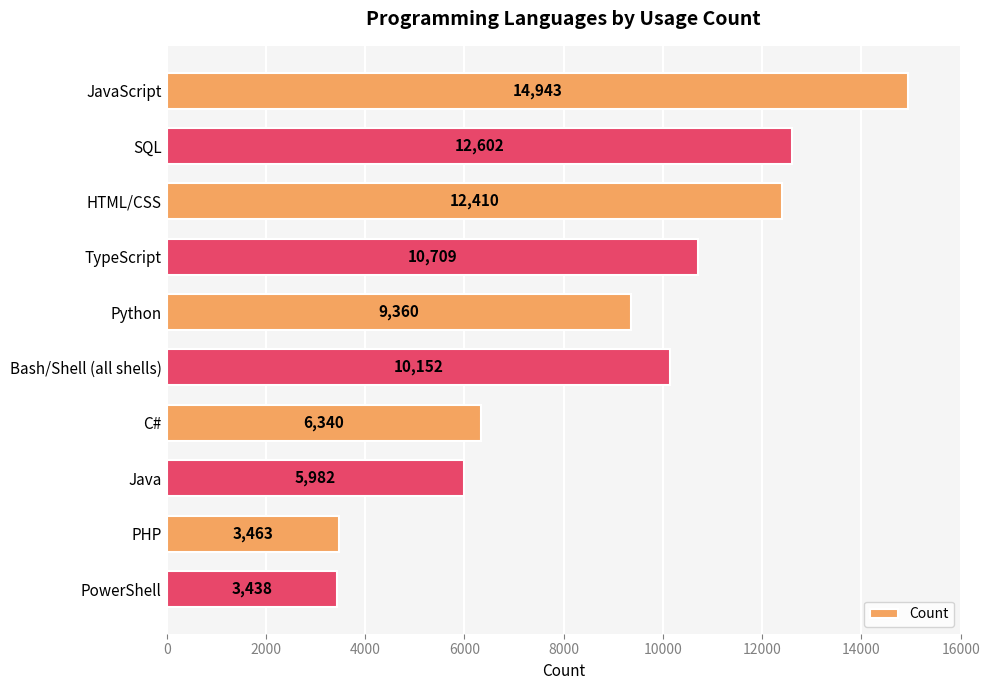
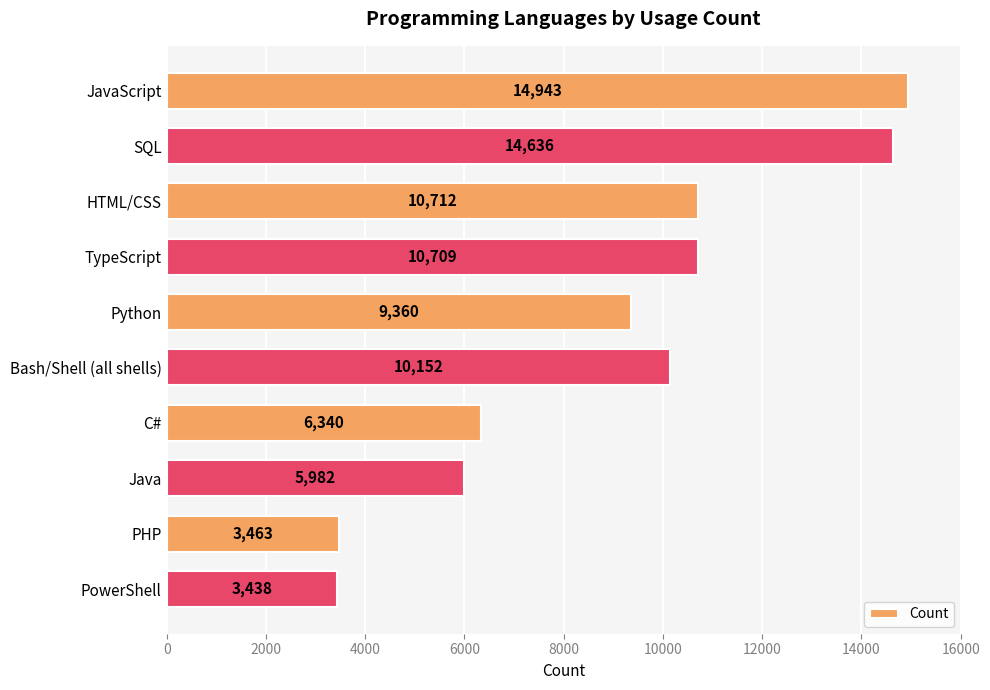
SQL: 12,602 -> 14,636
HTML/CSS: 12,410 -> 10,712
